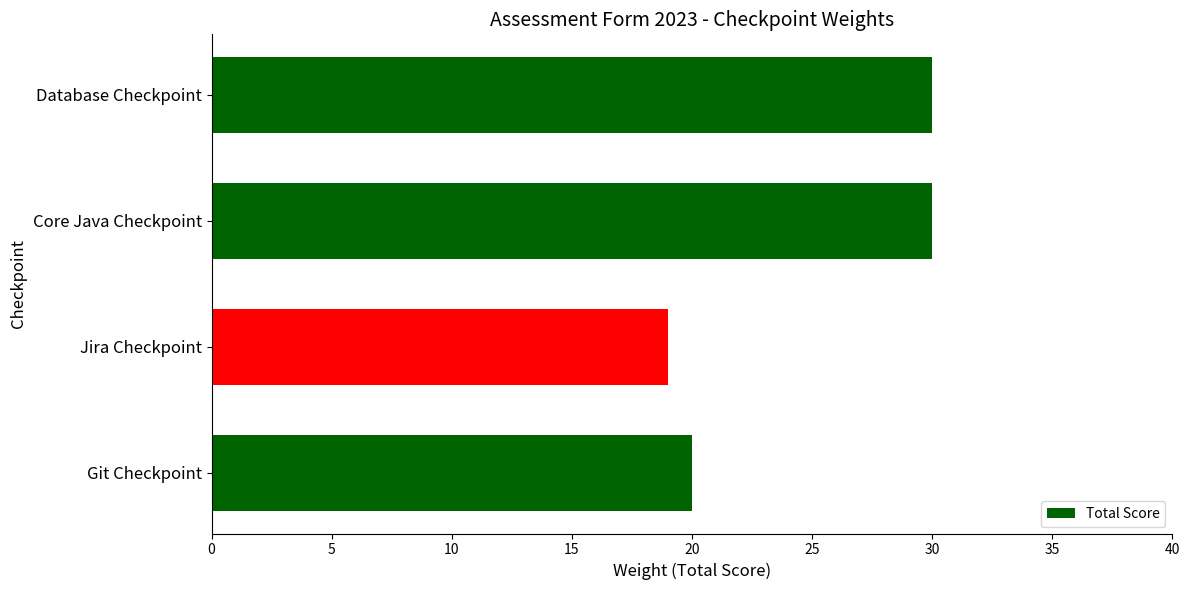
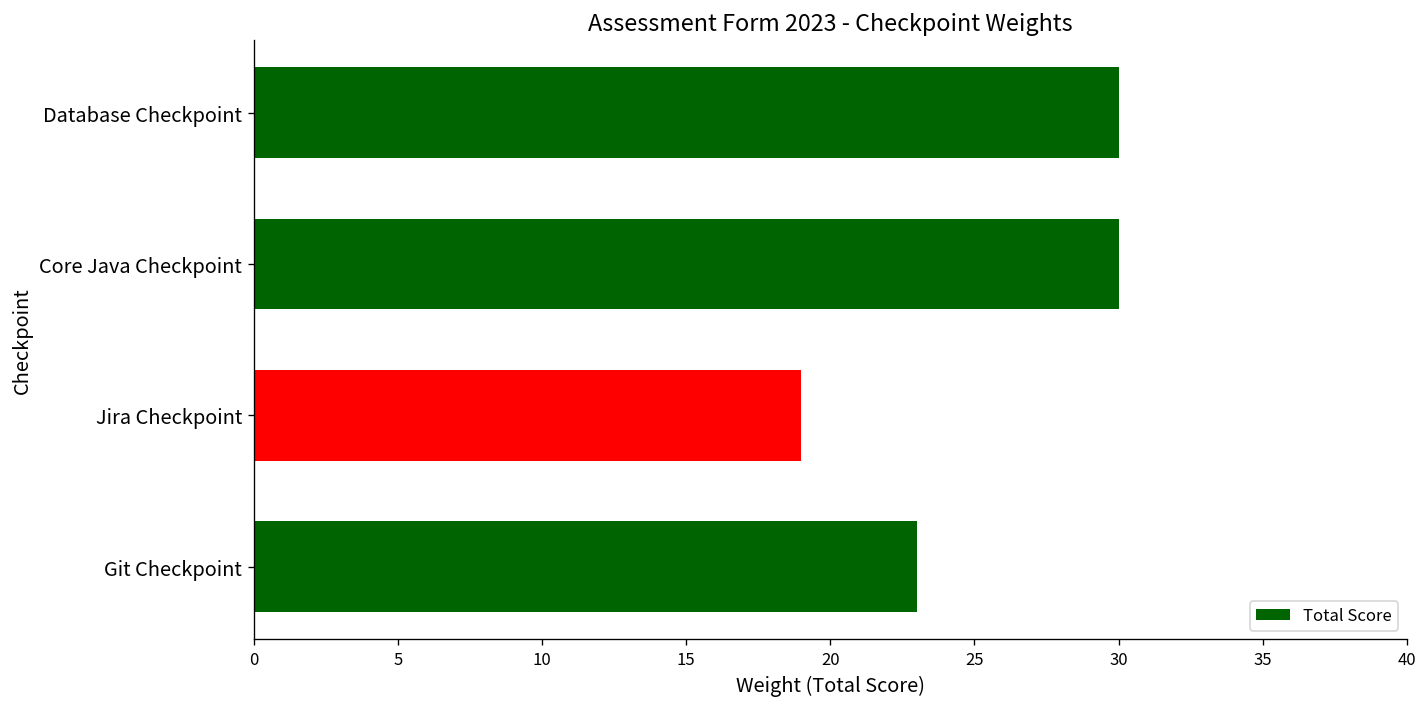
Git Checkpoint: 20 -> 23
